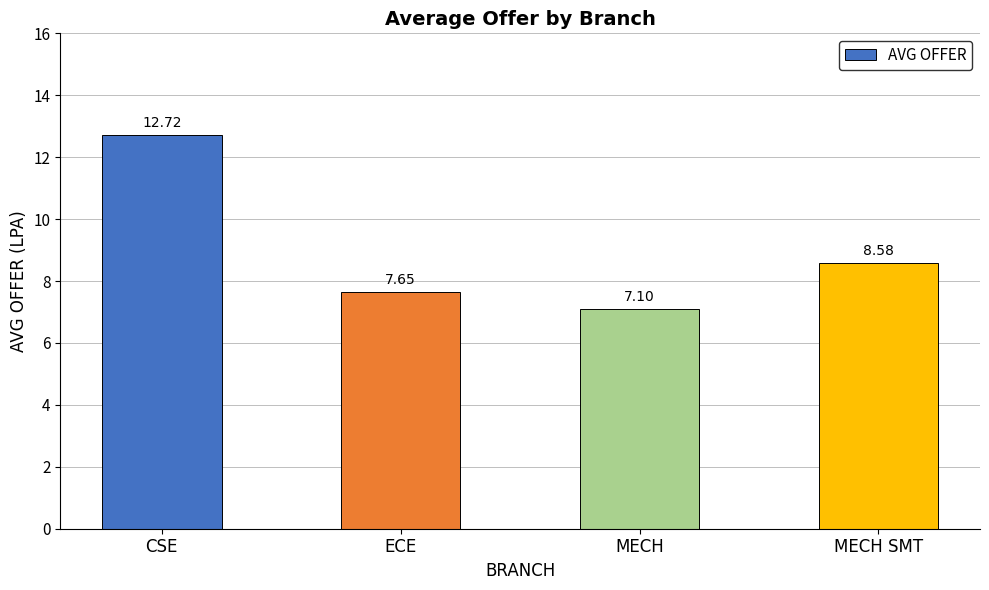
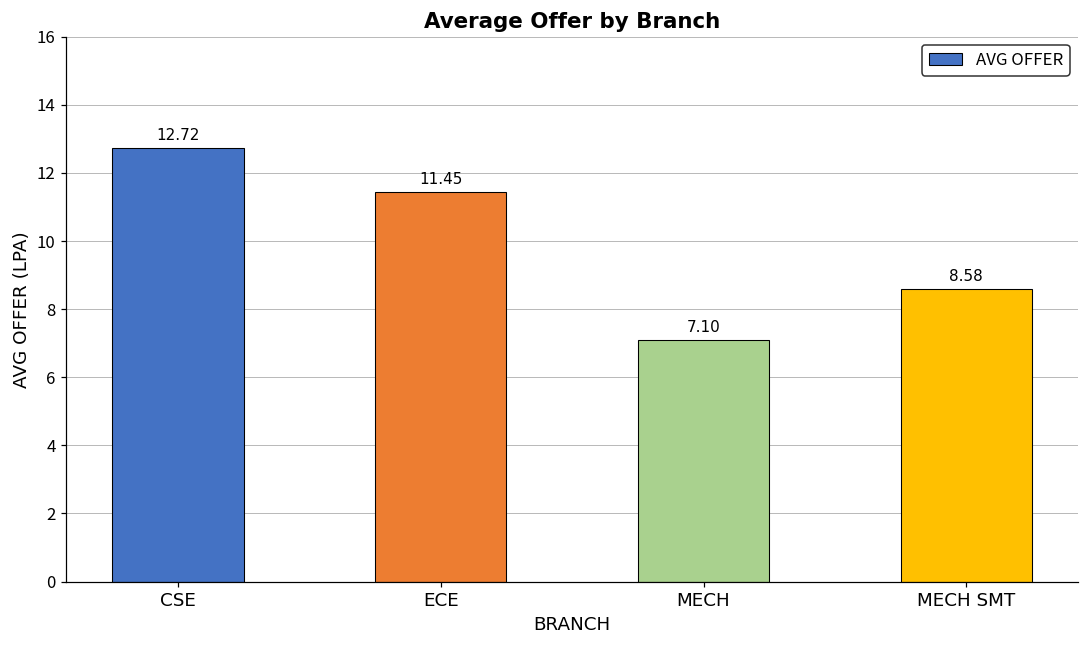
ECE: 7.65 -> 11.45
